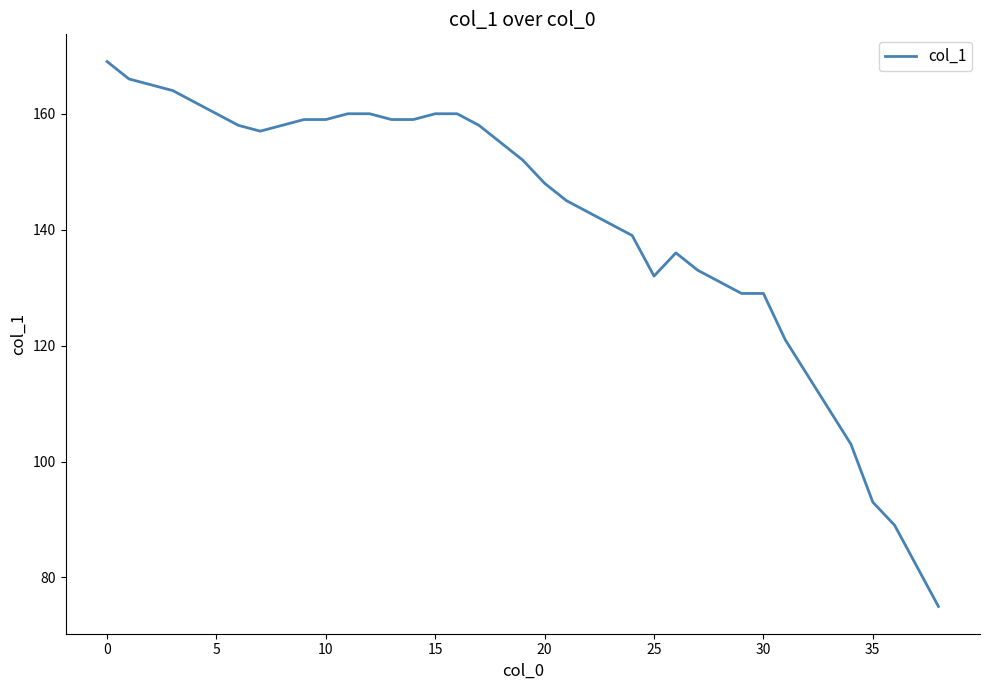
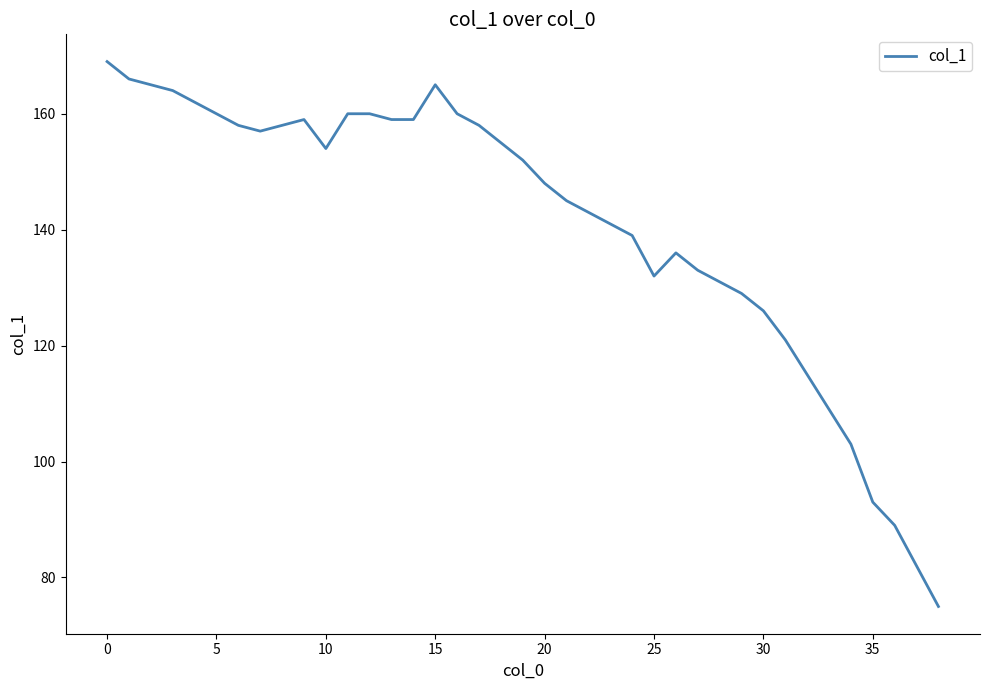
10: 159 -> 154
15: 160 -> 165
30: 129 -> 126
